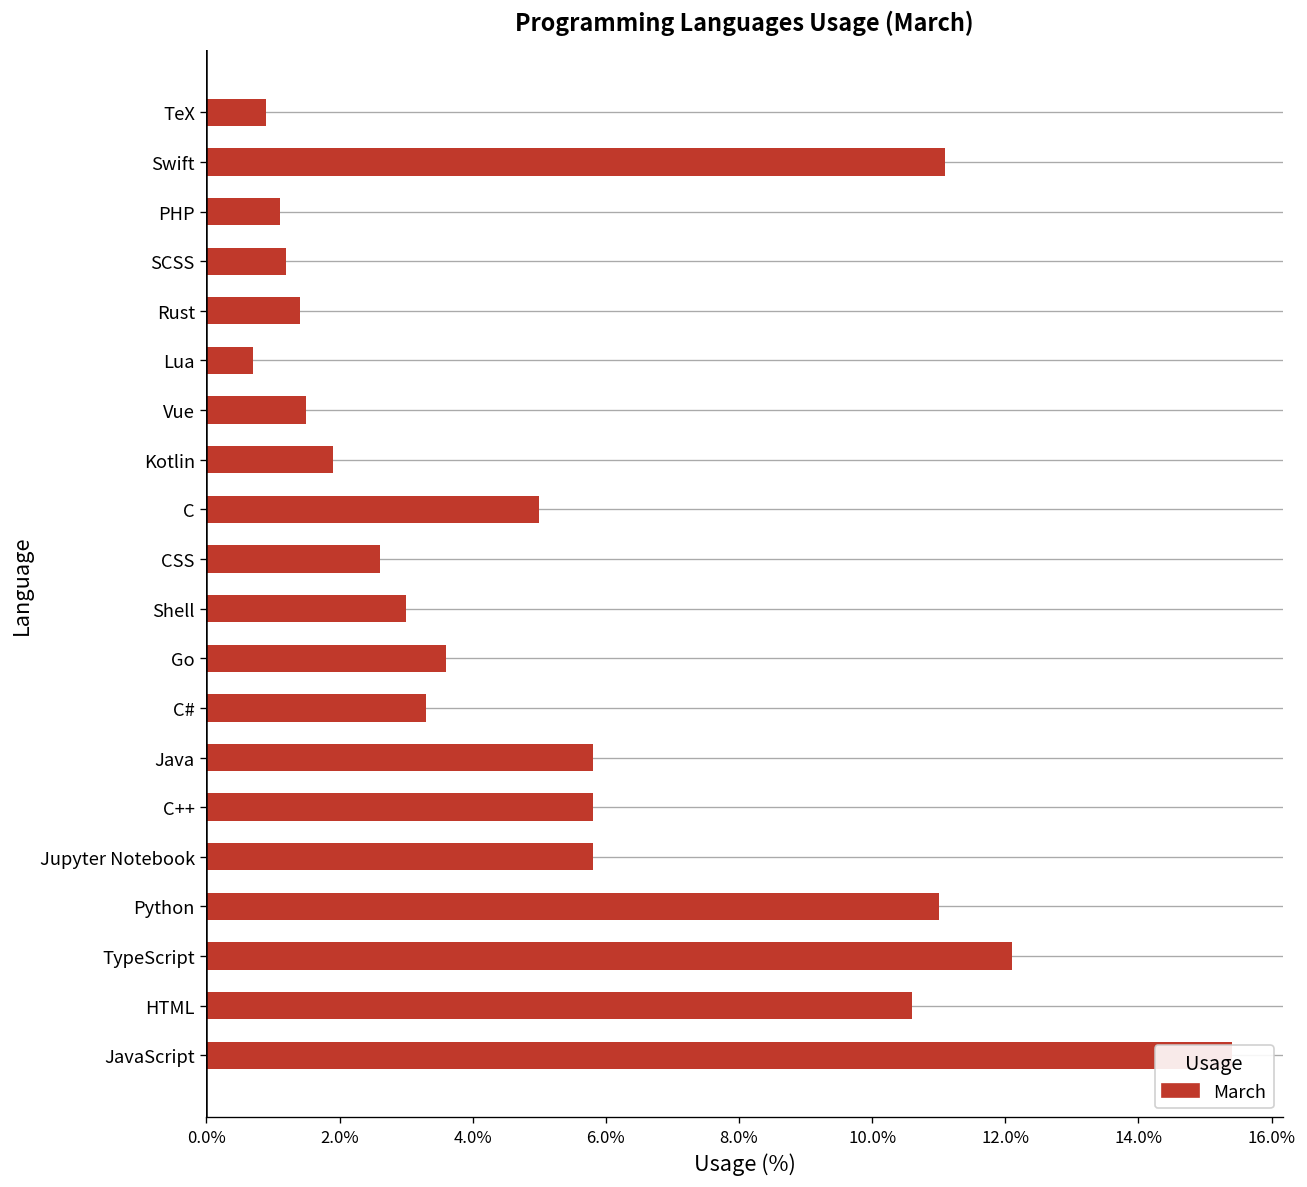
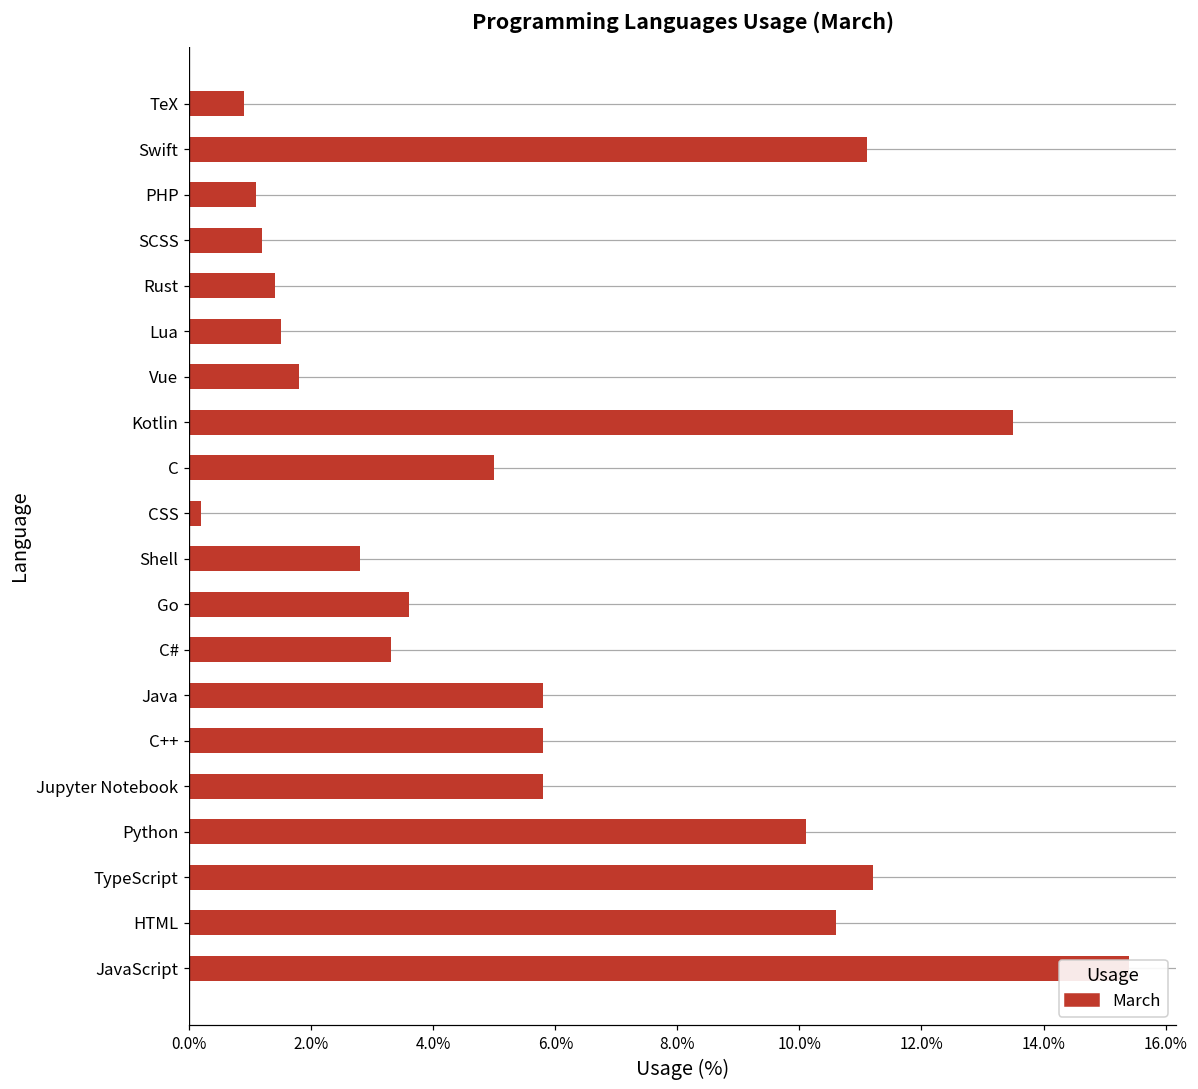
Lua: 0.7% -> 1.5%
Vue: 1.5% -> 1.8%
Kotlin: 1.9% -> 13.5%
CSS: 2.6% -> 0.2%
Shell: 3.0% -> 2.8%
Python: 11.0% -> 10.1%
TypeScript: 12.1% -> 11.2%
